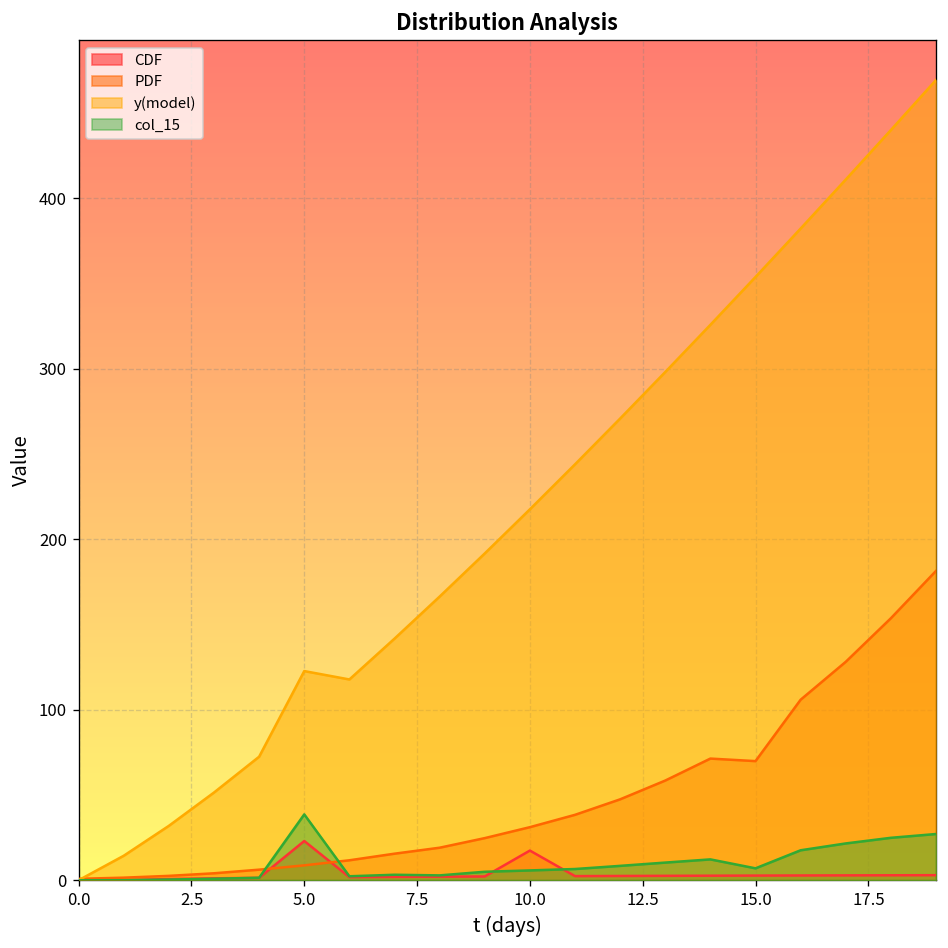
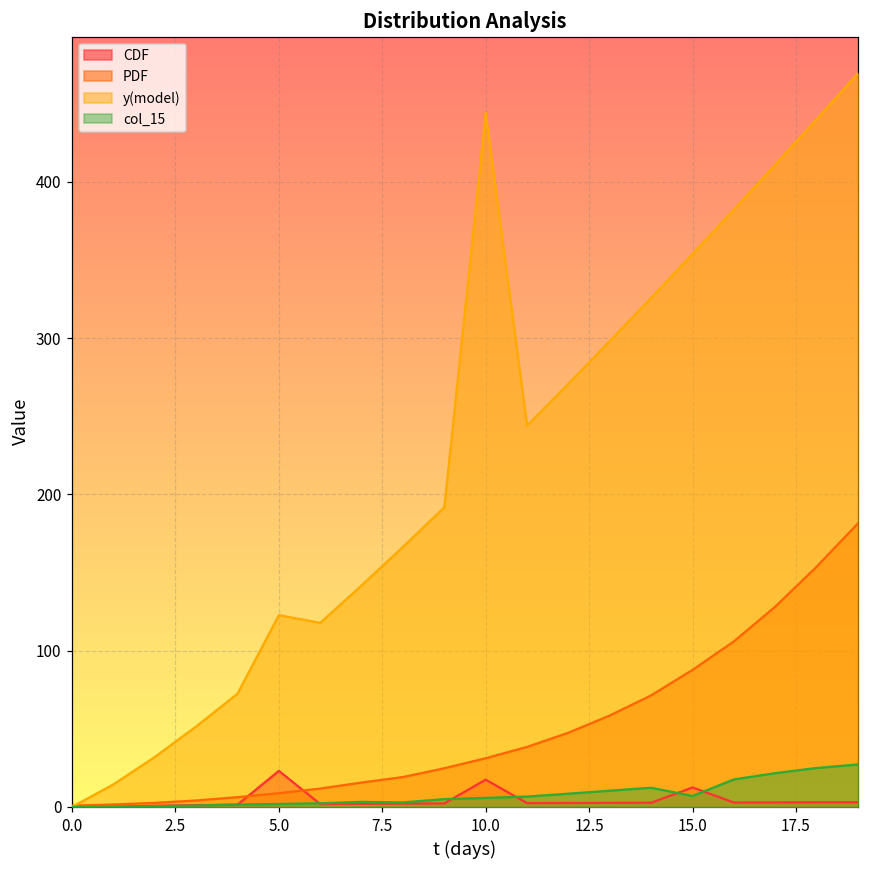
col_15, 5.0: 39 -> 2
y(model), 10.0: 218 -> 444
CDF, 15.0: 3 -> 12
PDF, 15.0: 70 -> 88
